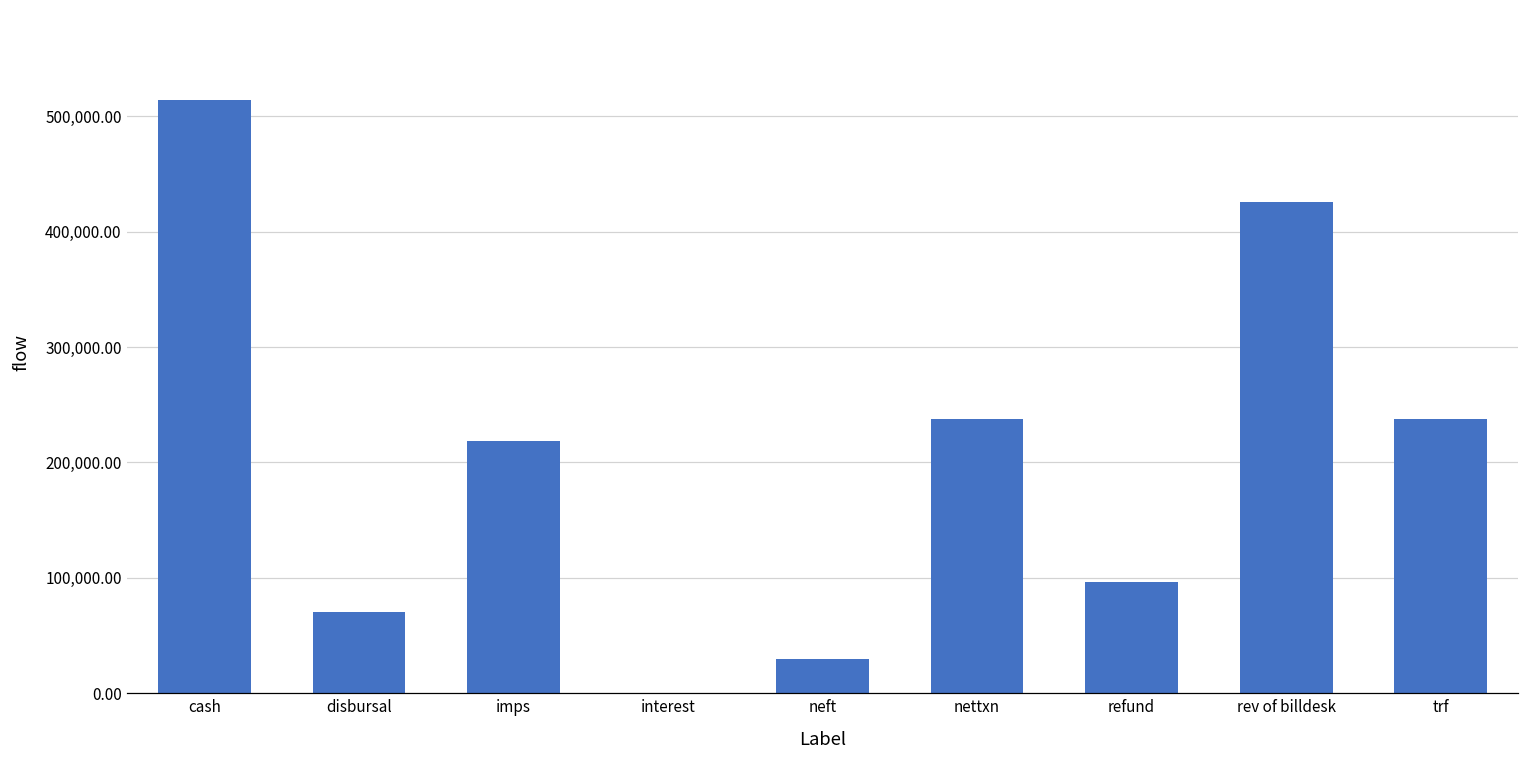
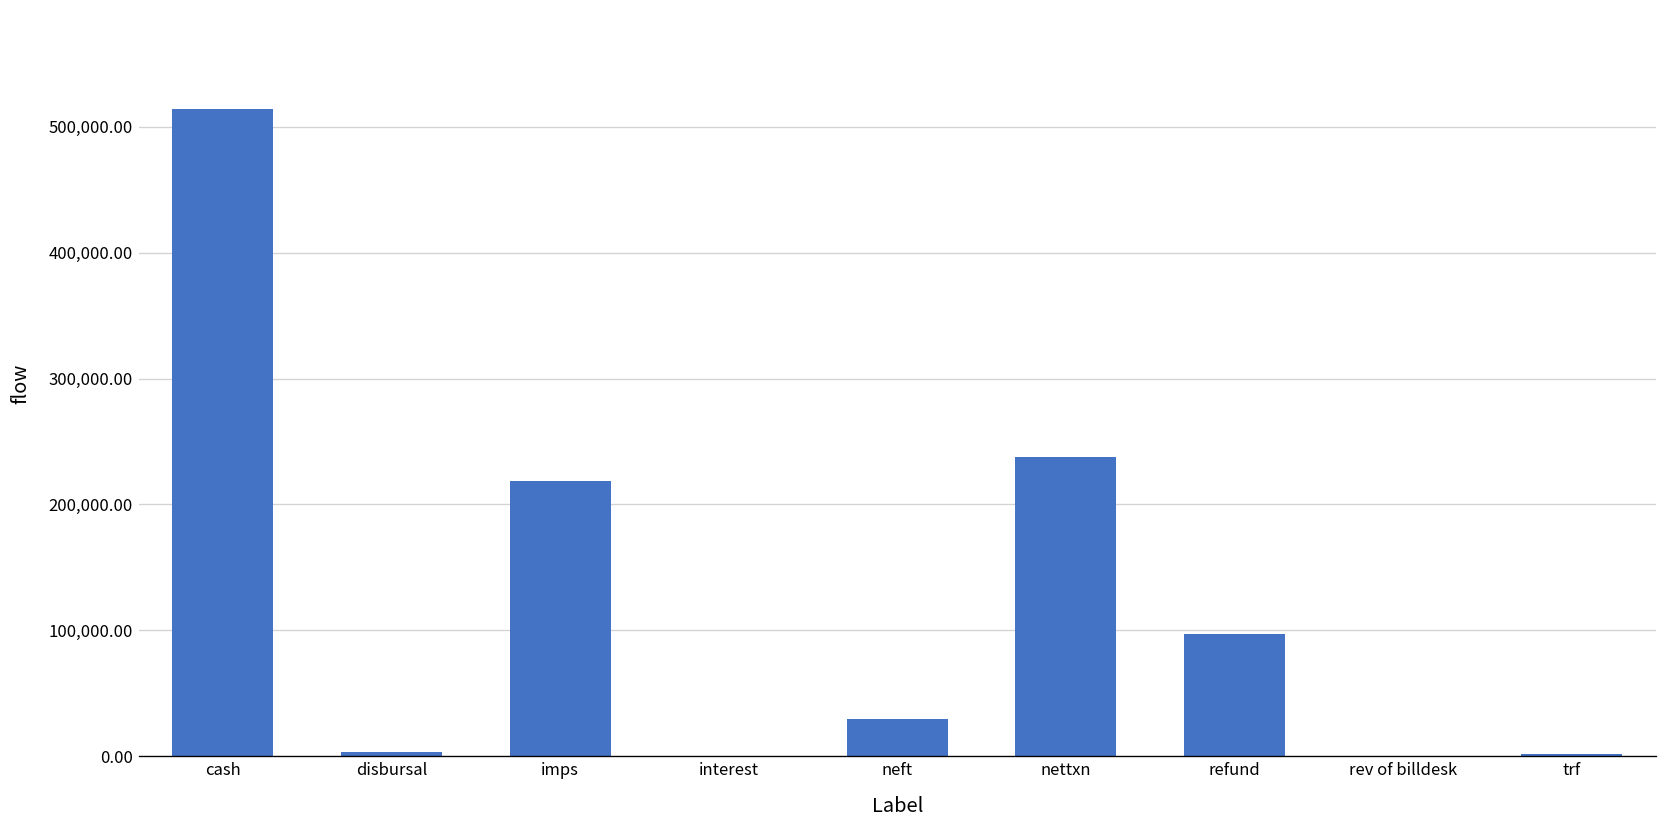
disbursal: 71,000 -> 3,000
rev of billdesk: 426,000 -> 0
trf: 237,000 -> 2,000
